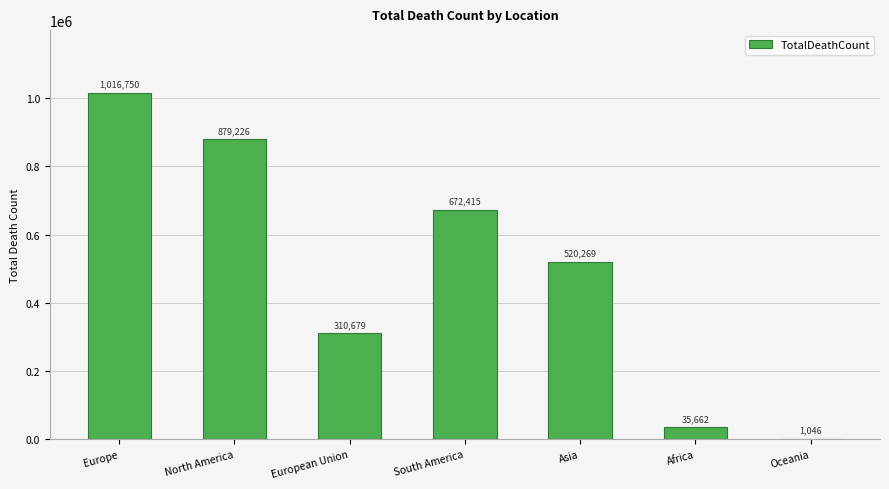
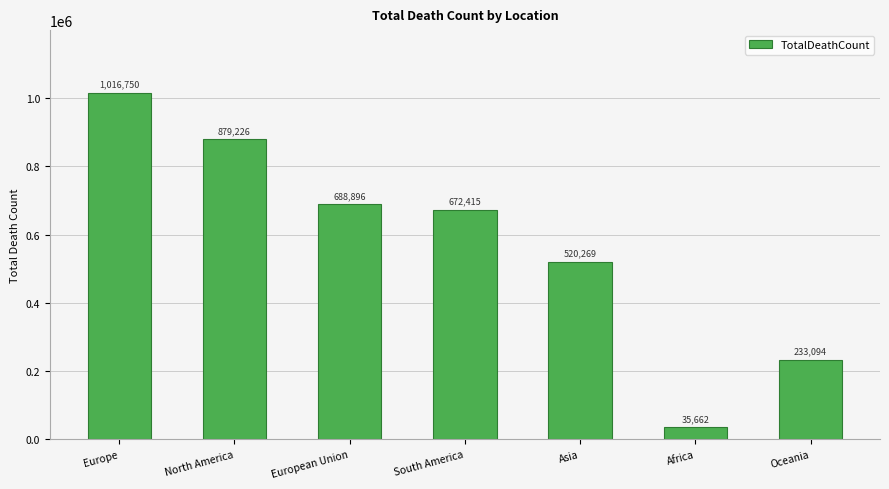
European Union: 310,679 -> 688,896
Oceania: 1,046 -> 233,094
